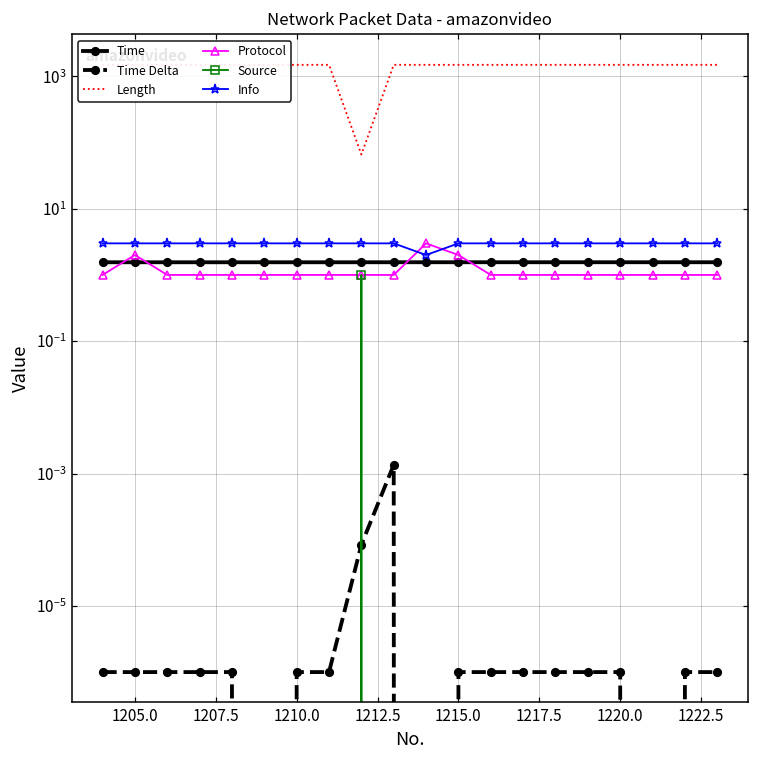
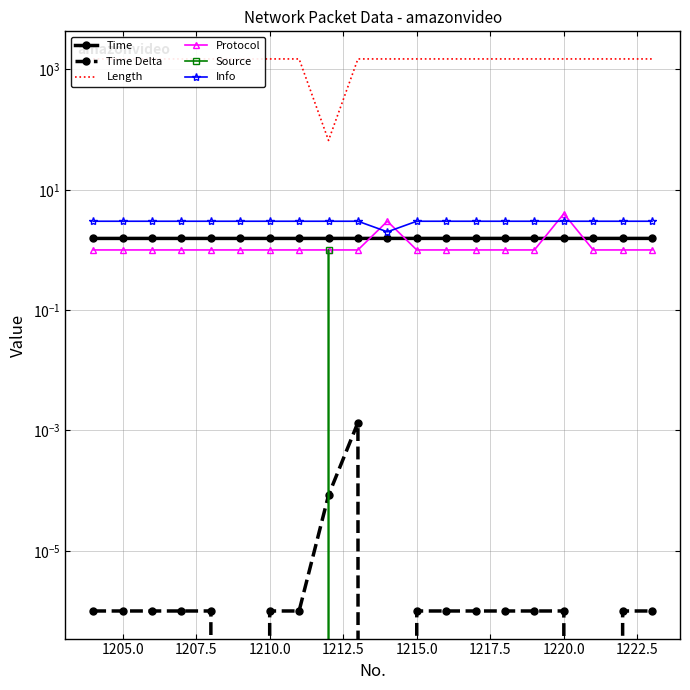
Protocol, 1205.0: 2 -> 1
Protocol, 1215.0: 2 -> 1
Protocol, 1220.0: 1 -> 4
